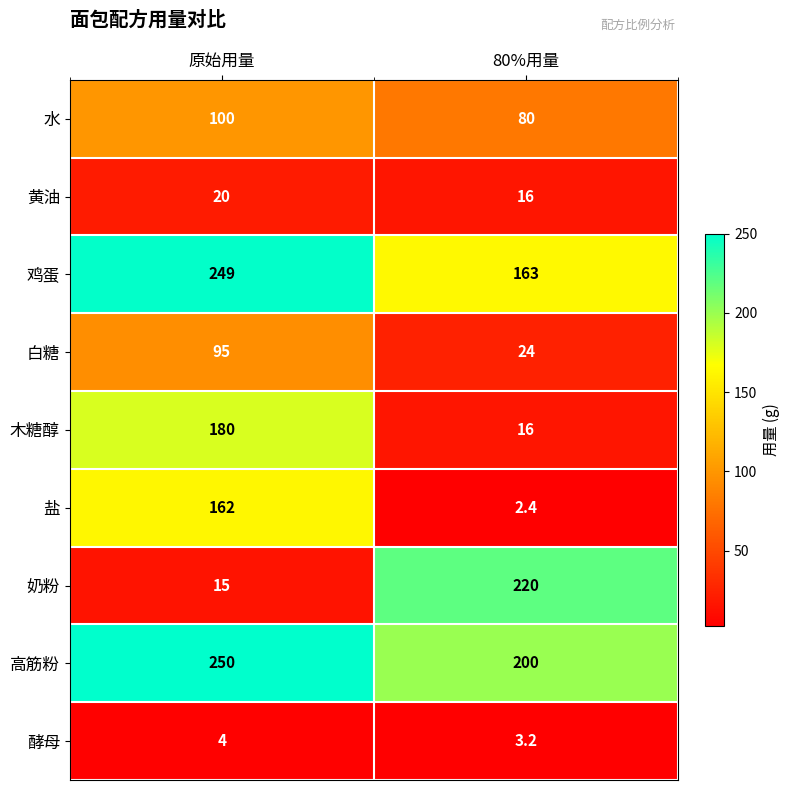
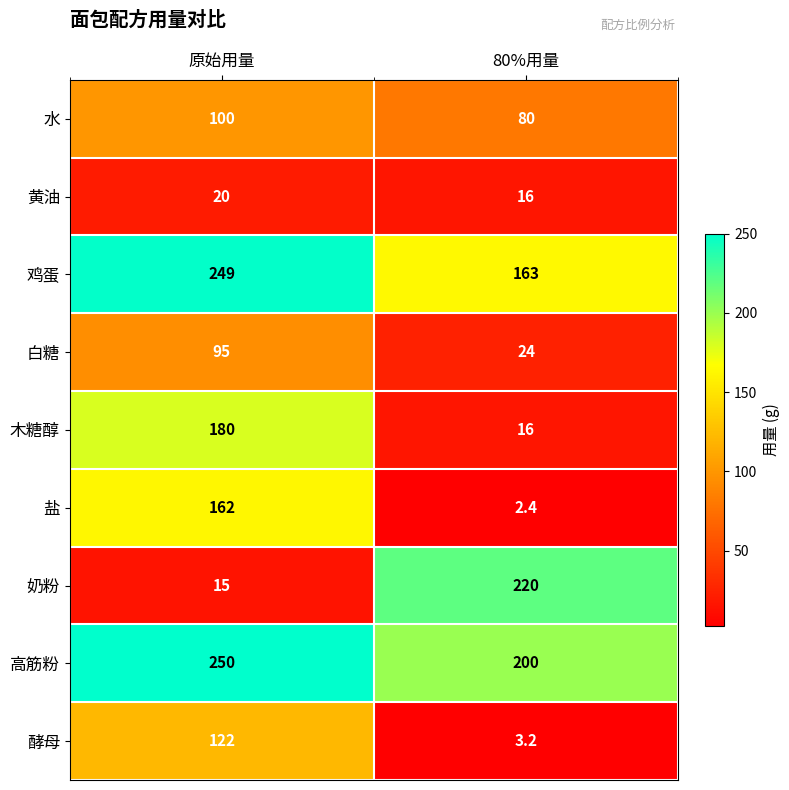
酵母, 原始用量: 4 -> 122
